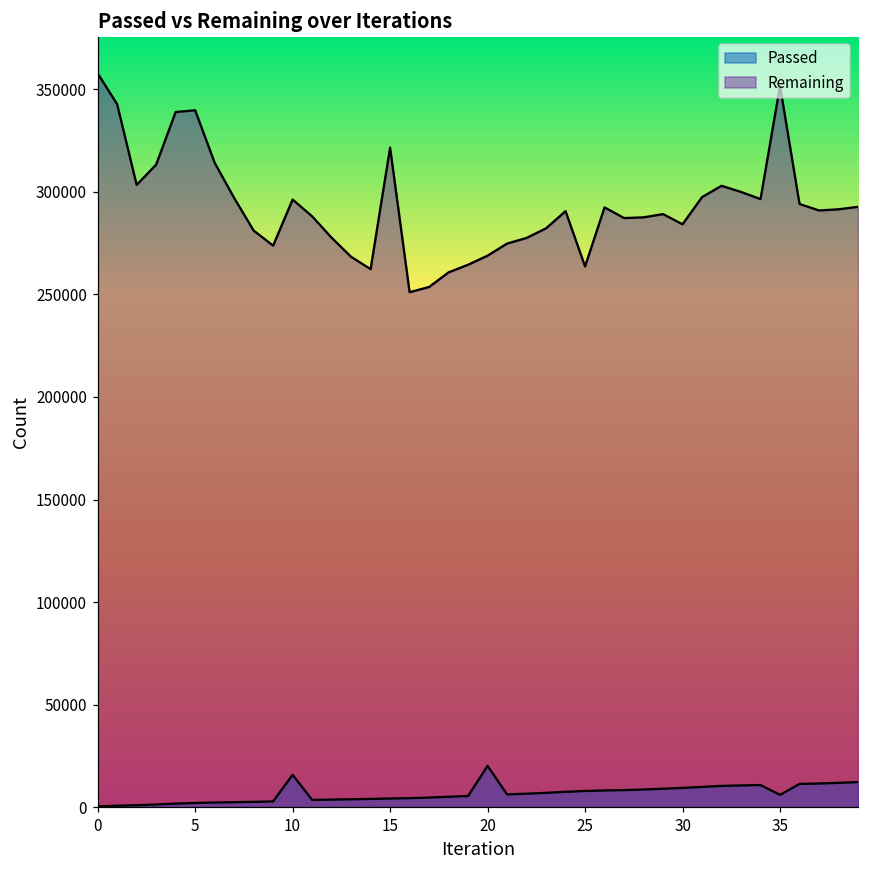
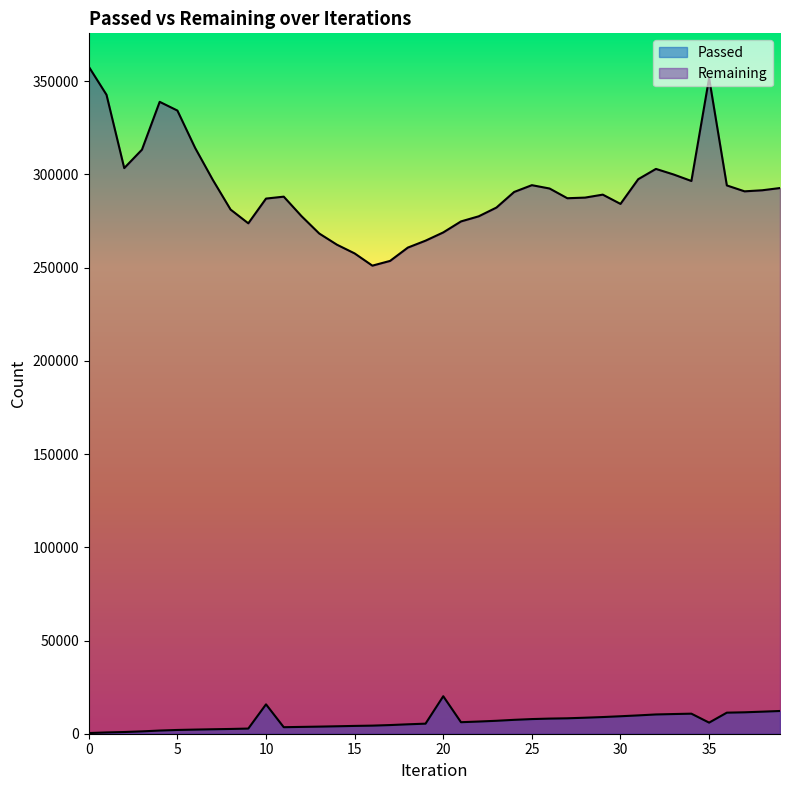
Remaining, 5: 340000 -> 334000
Remaining, 10: 296000 -> 287000
Remaining, 15: 322000 -> 258000
Remaining, 25: 264000 -> 294000
